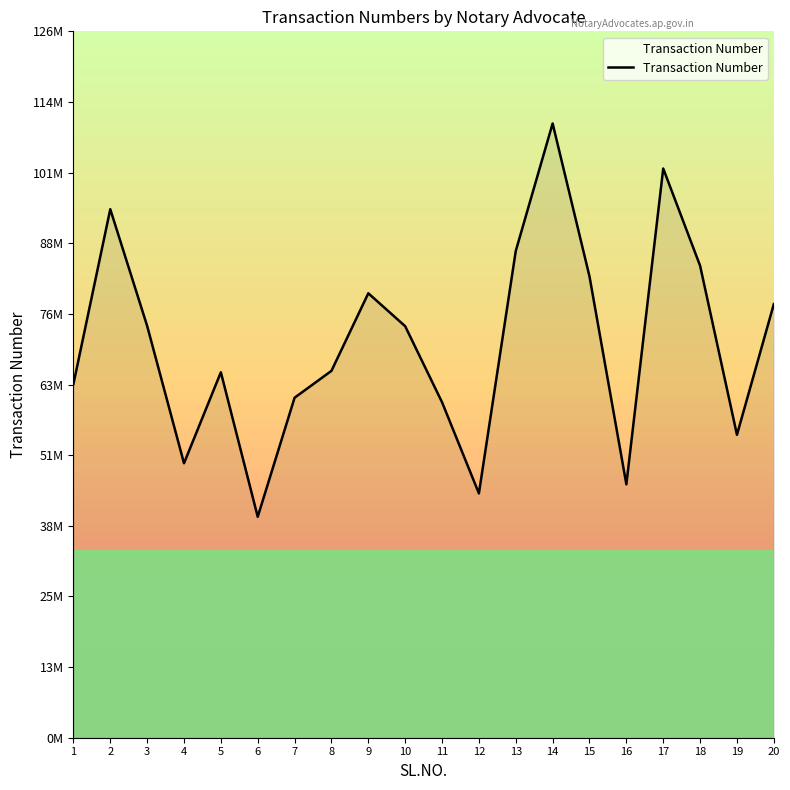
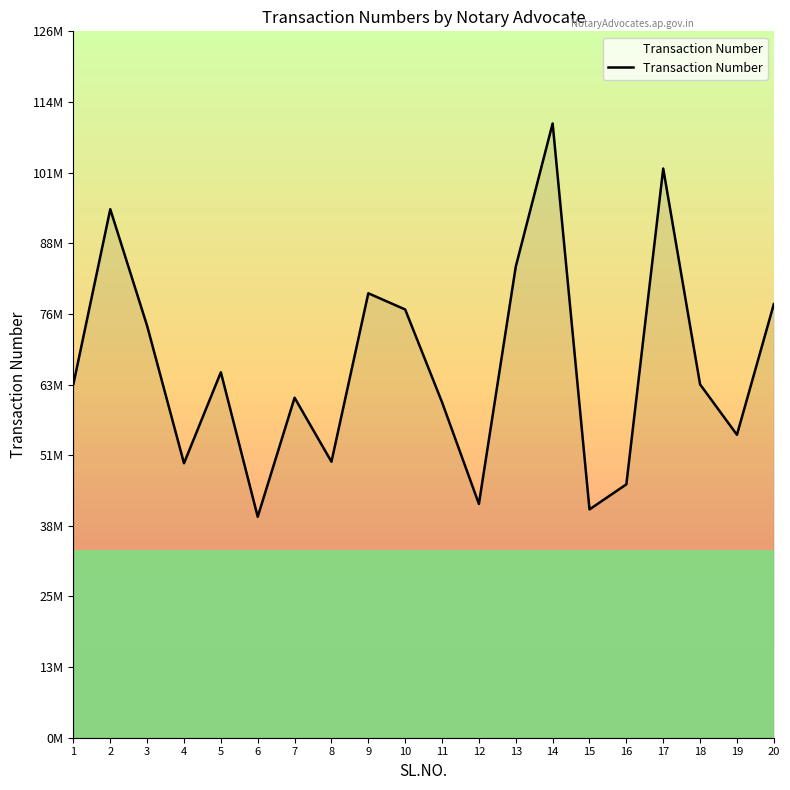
8: 66000000 -> 49000000
10: 74000000 -> 77000000
12: 44000000 -> 42000000
13: 87000000 -> 84000000
15: 82000000 -> 41000000
18: 84000000 -> 63000000
